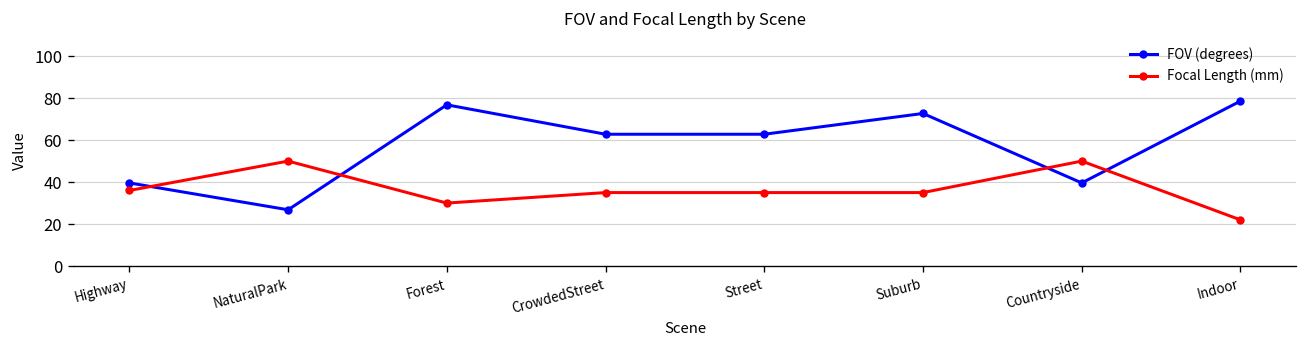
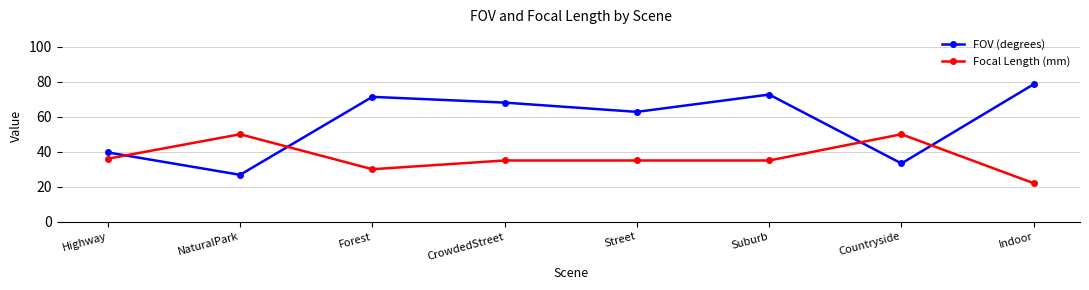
FOV (degrees), Forest: 77 -> 71
FOV (degrees), CrowdedStreet: 63 -> 68
FOV (degrees), Countryside: 40 -> 33
